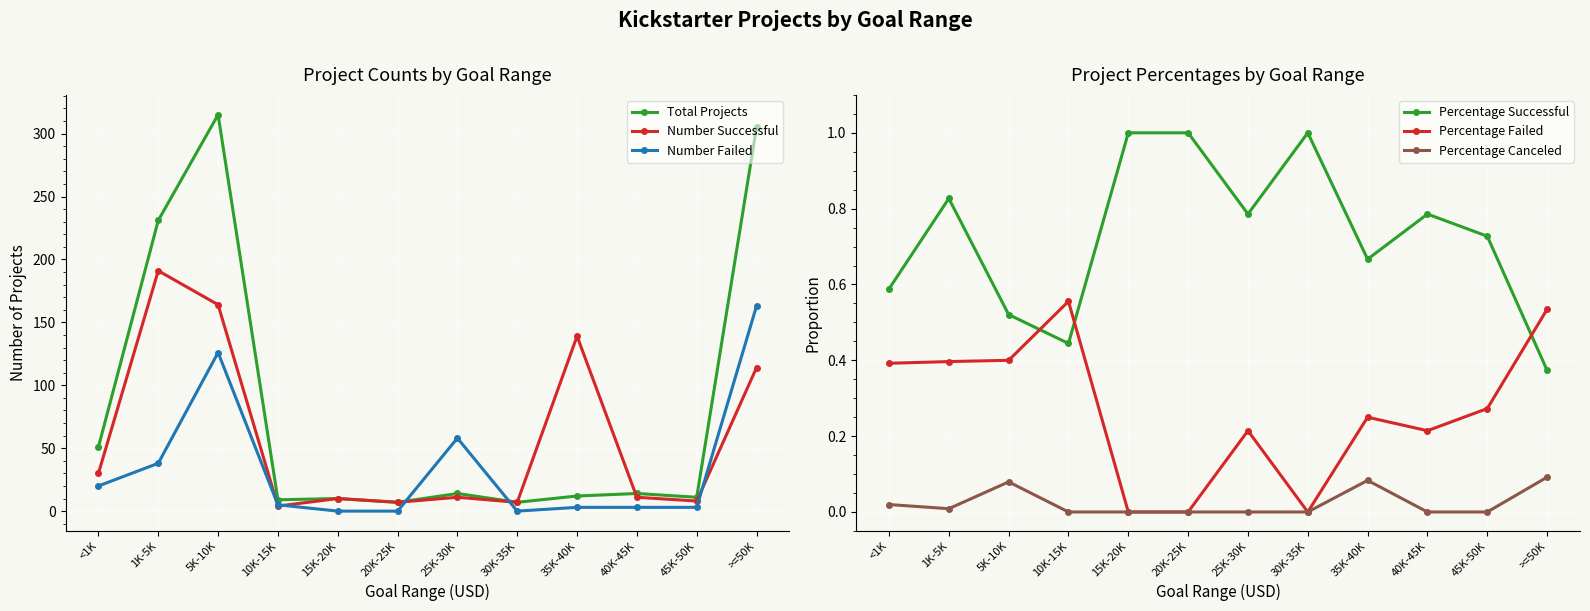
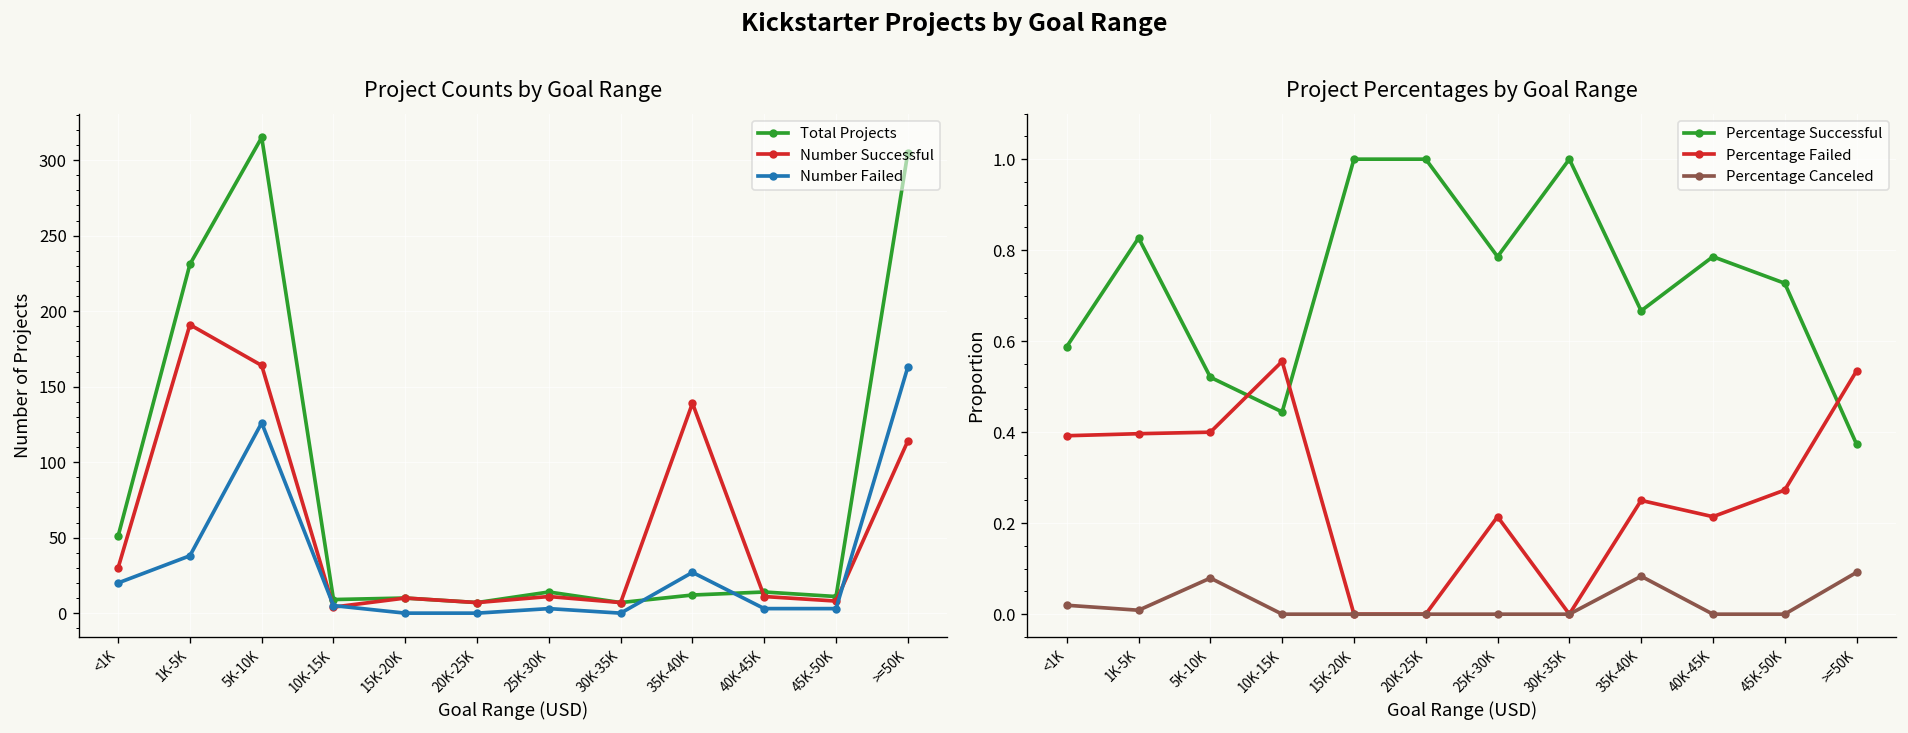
Project Counts by Goal Range, Number Failed, 25K-30K: 58 -> 3
Project Counts by Goal Range, Number Failed, 35K-40K: 3 -> 27
